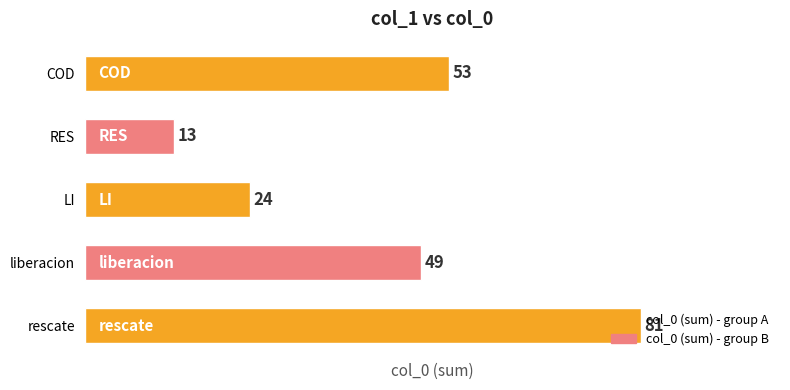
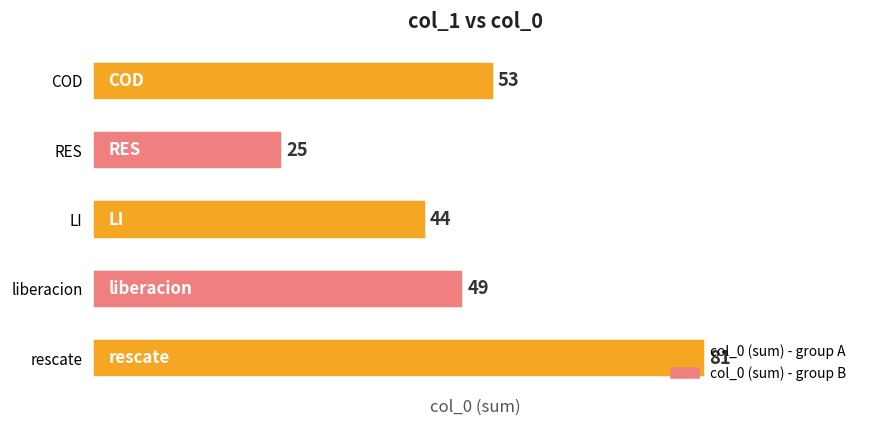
RES: 13 -> 25
LI: 24 -> 44
